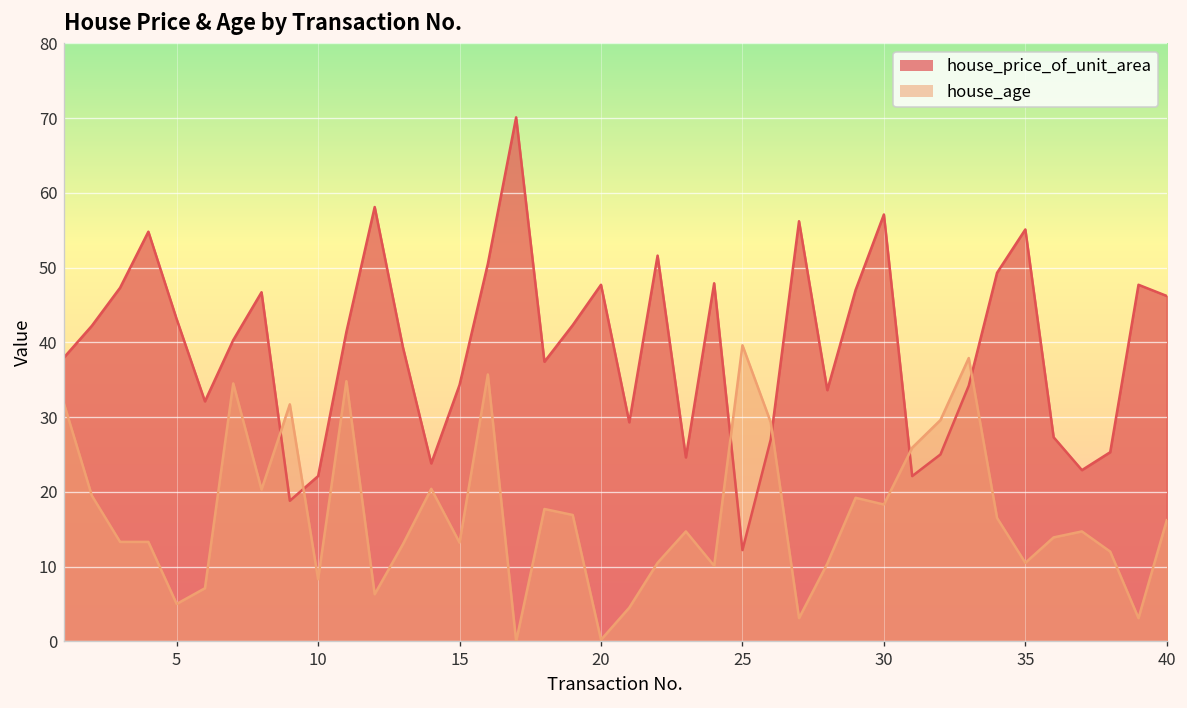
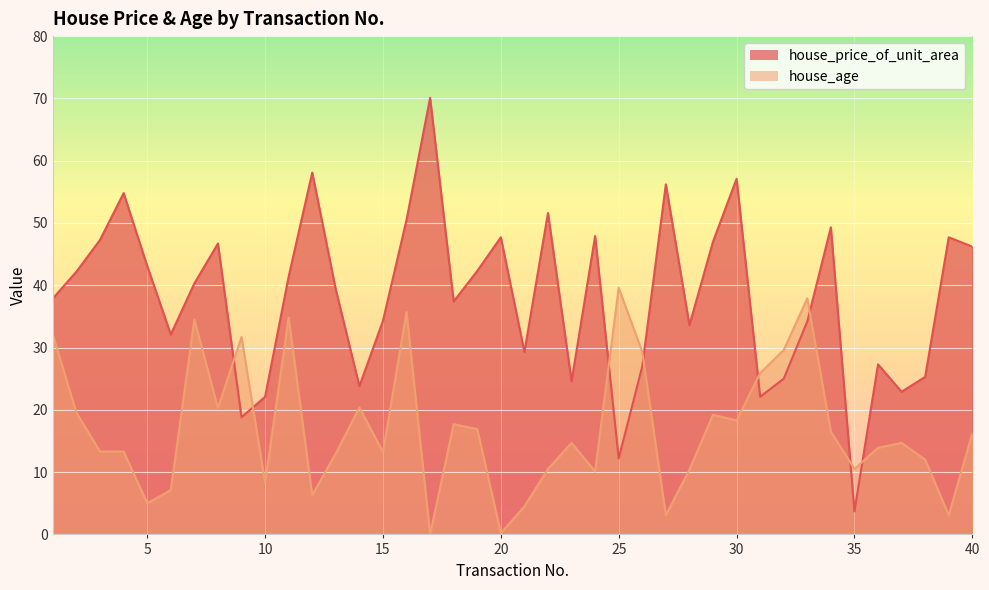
house_price_of_unit_area, 35: 55 -> 4
